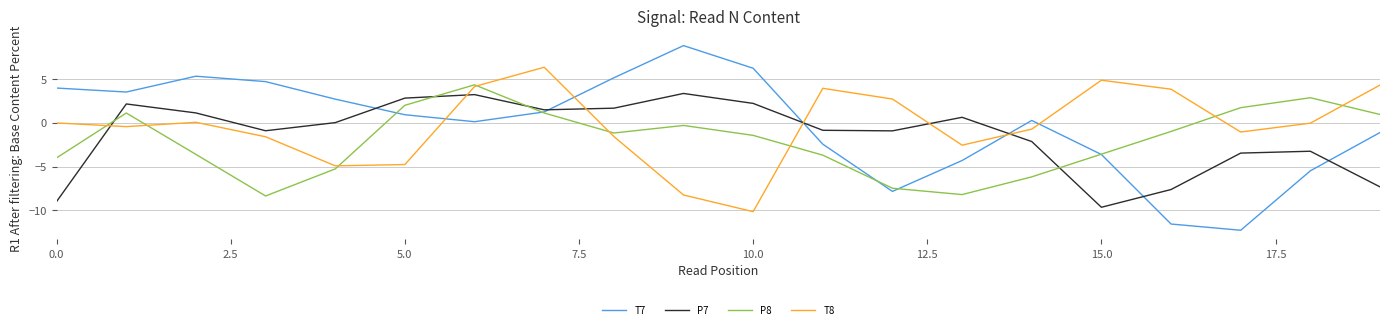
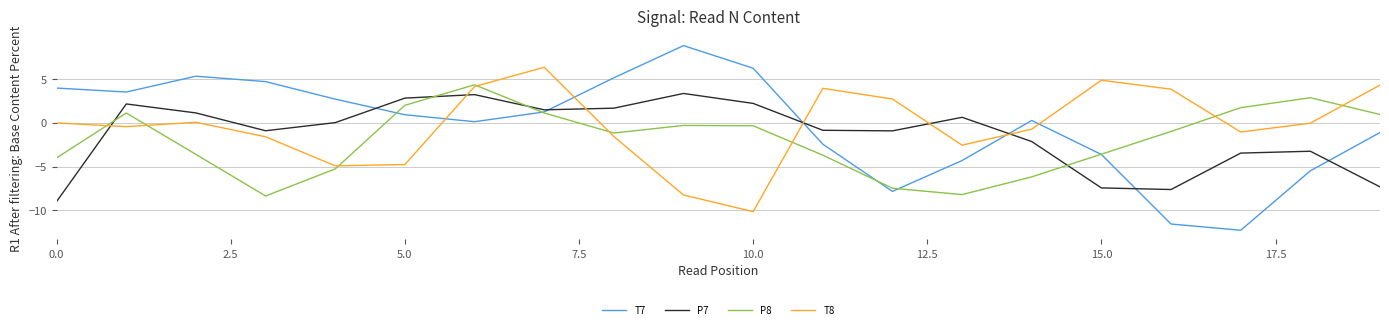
P8, 10.0: -1 -> 0
P7, 15.0: -10 -> -7
